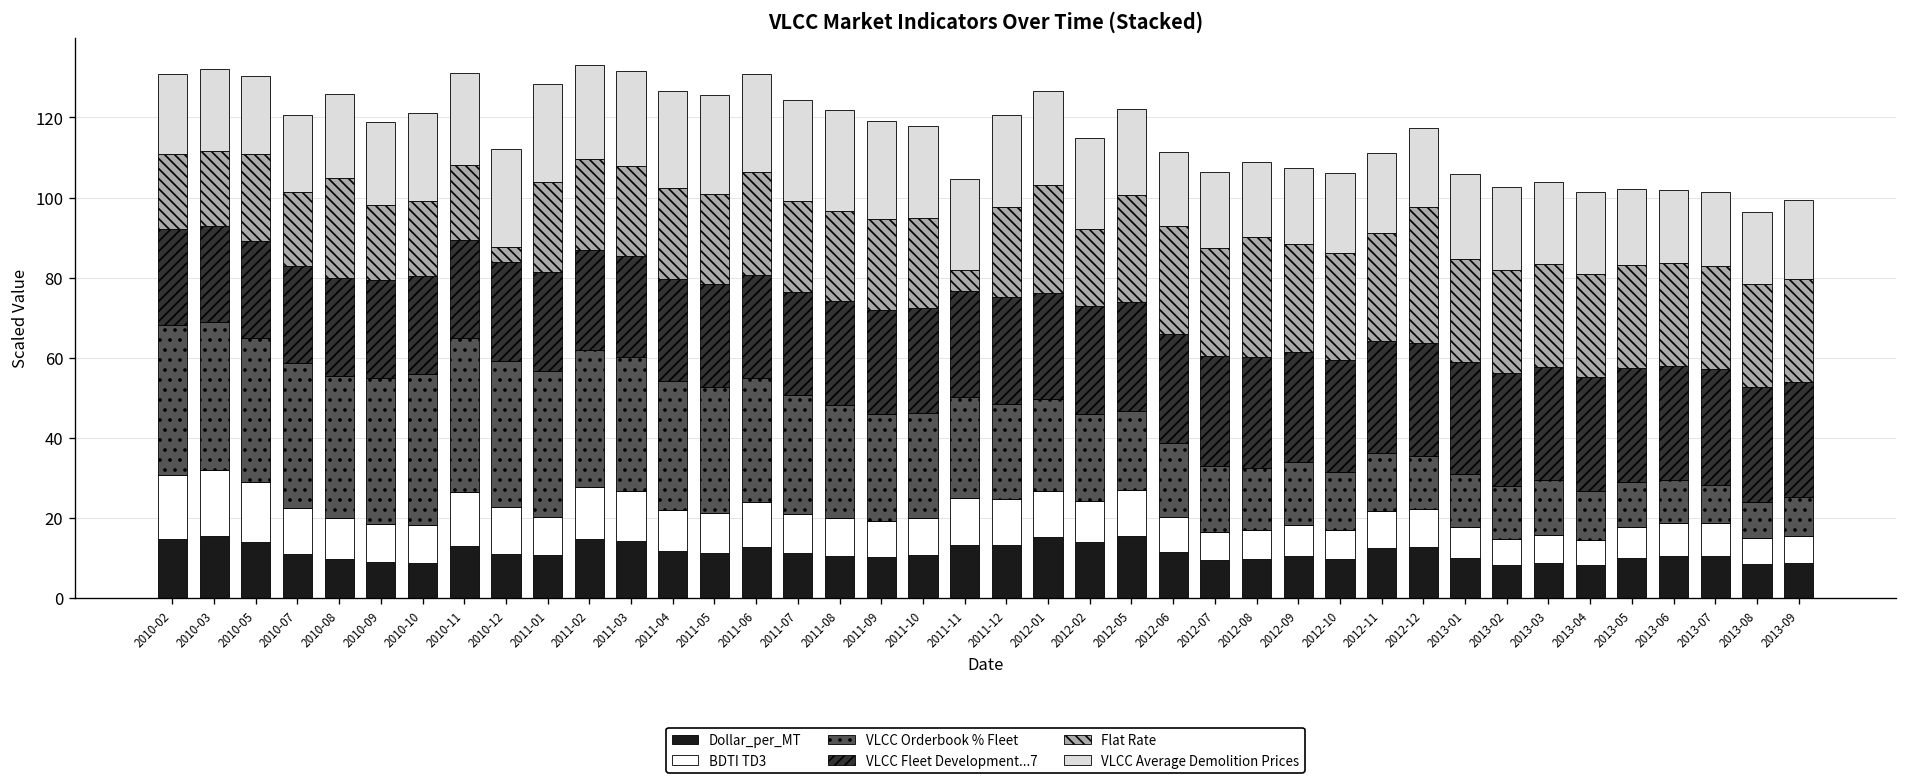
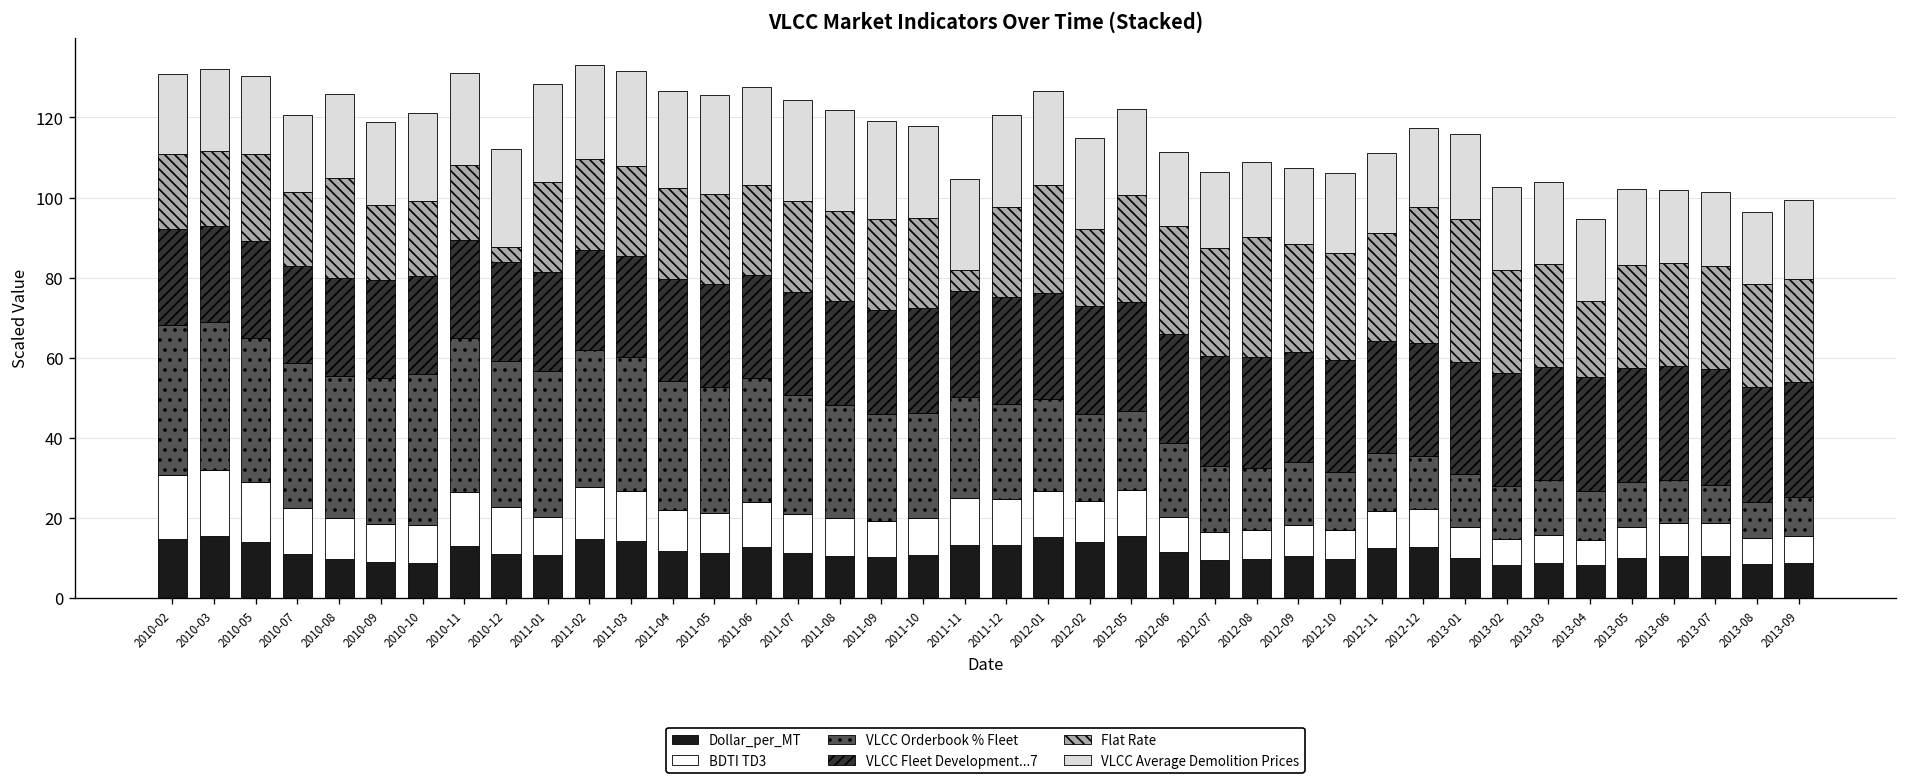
Flat Rate, 2011-06: 26 -> 23
Flat Rate, 2013-01: 26 -> 36
Flat Rate, 2013-04: 26 -> 19
